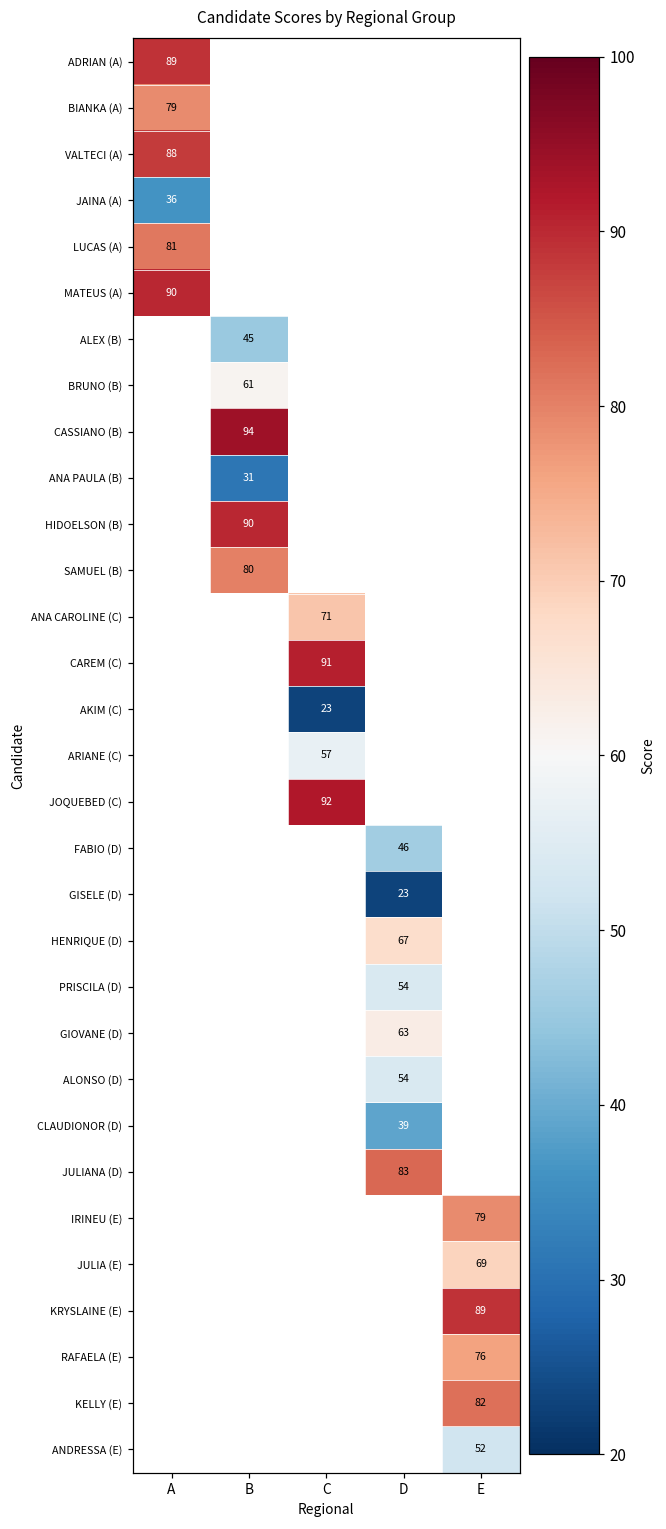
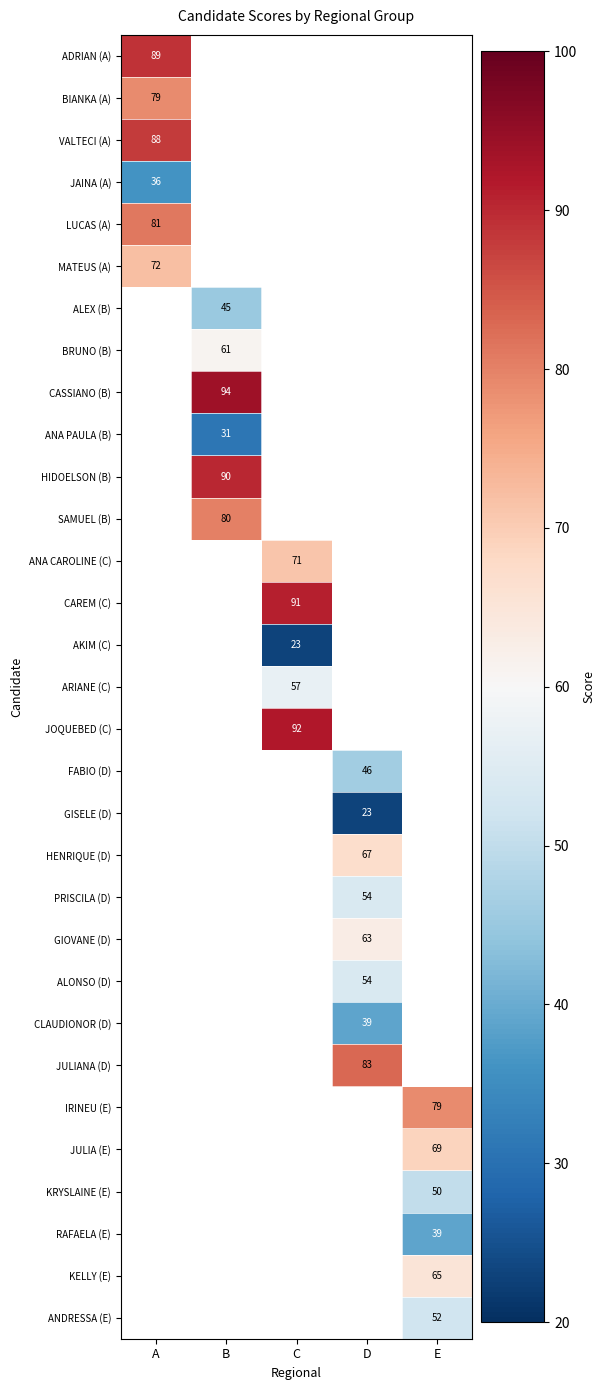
MATEUS (A), A: 90 -> 72
KRYSLAINE (E), E: 89 -> 50
RAFAELA (E), E: 76 -> 39
KELLY (E), E: 82 -> 65
